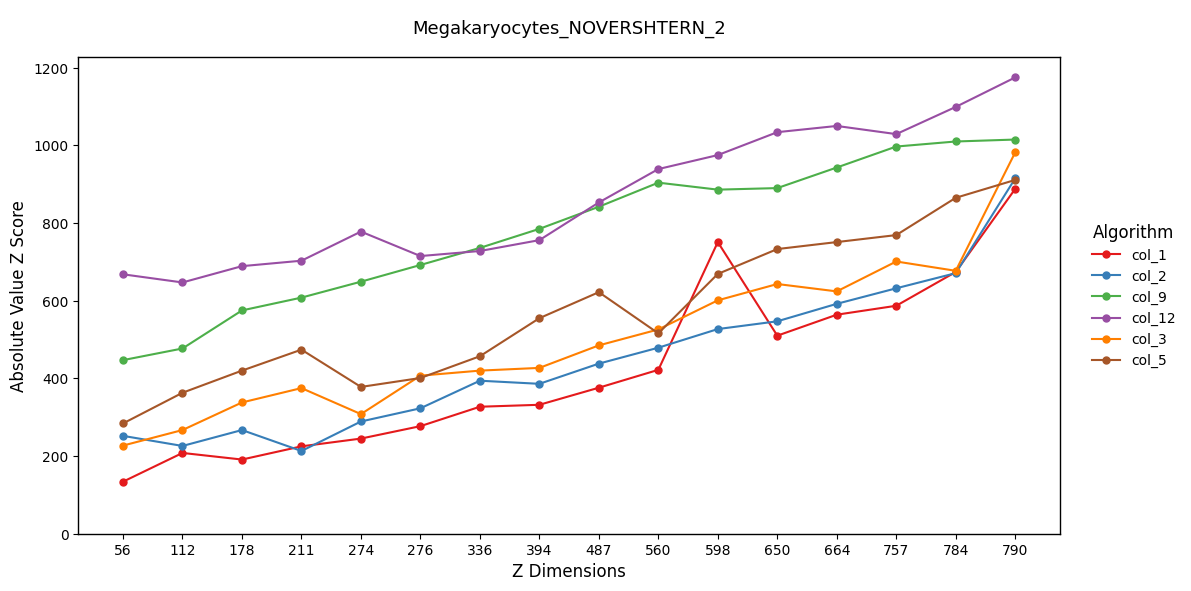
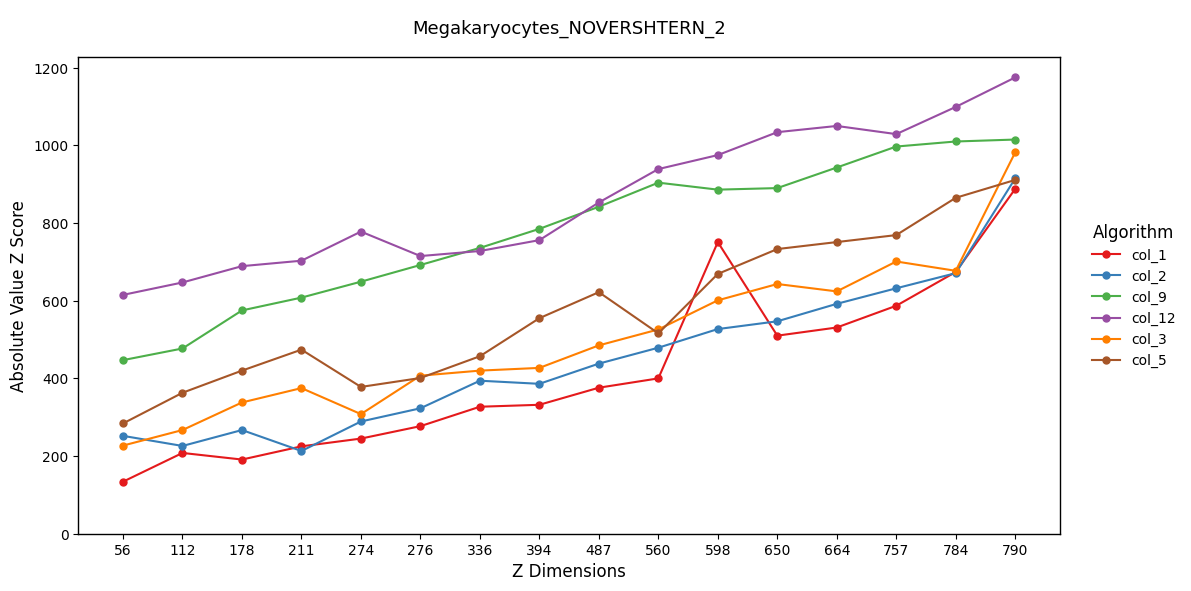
col_12, 56: 670 -> 620
col_1, 560: 420 -> 400
col_1, 664: 560 -> 530
